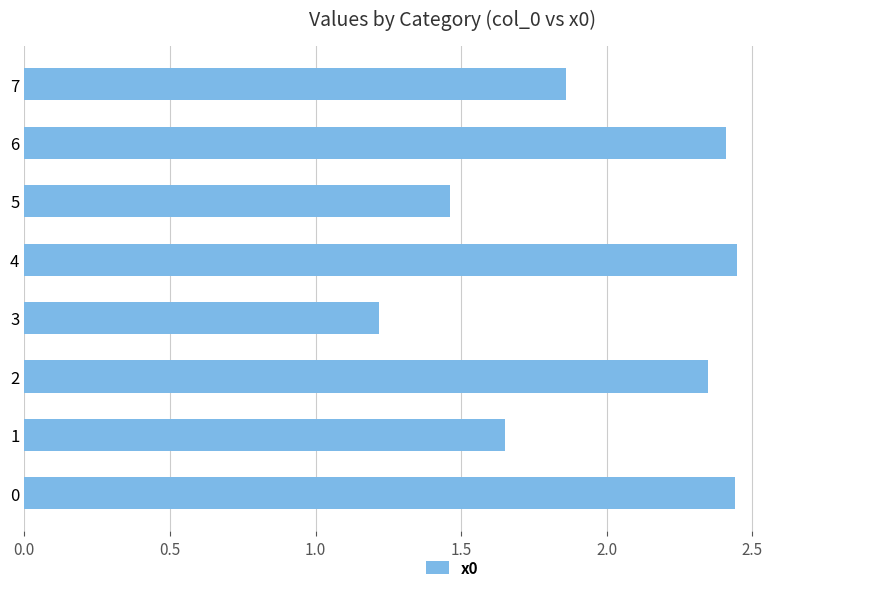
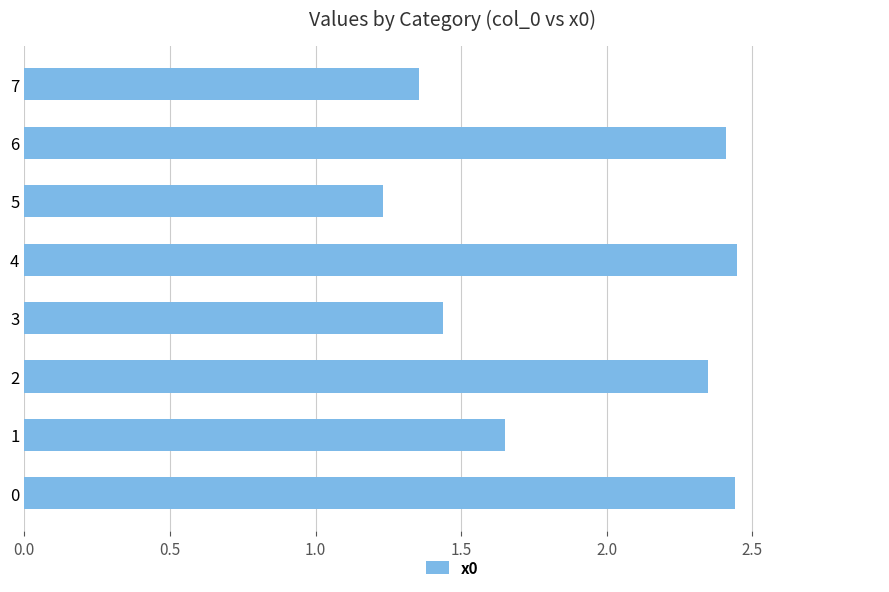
7: 1.86 -> 1.35
5: 1.46 -> 1.23
3: 1.22 -> 1.44
